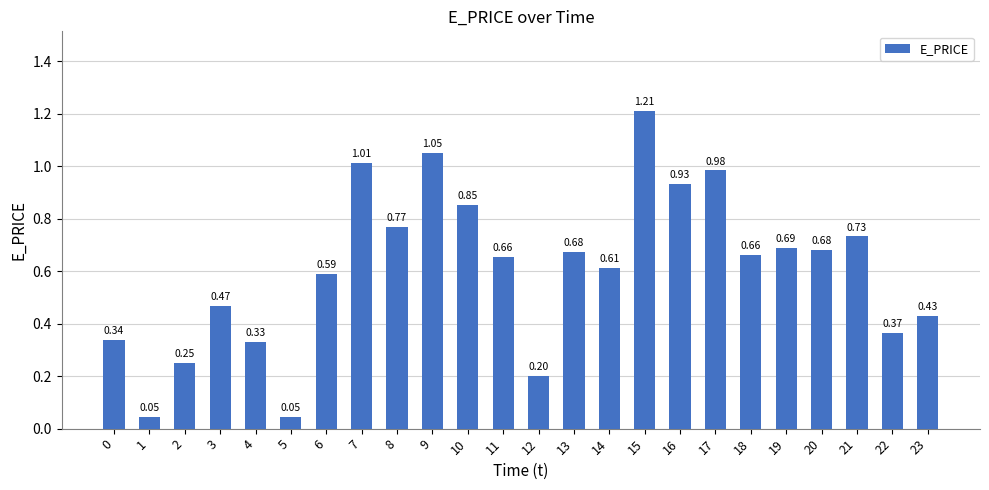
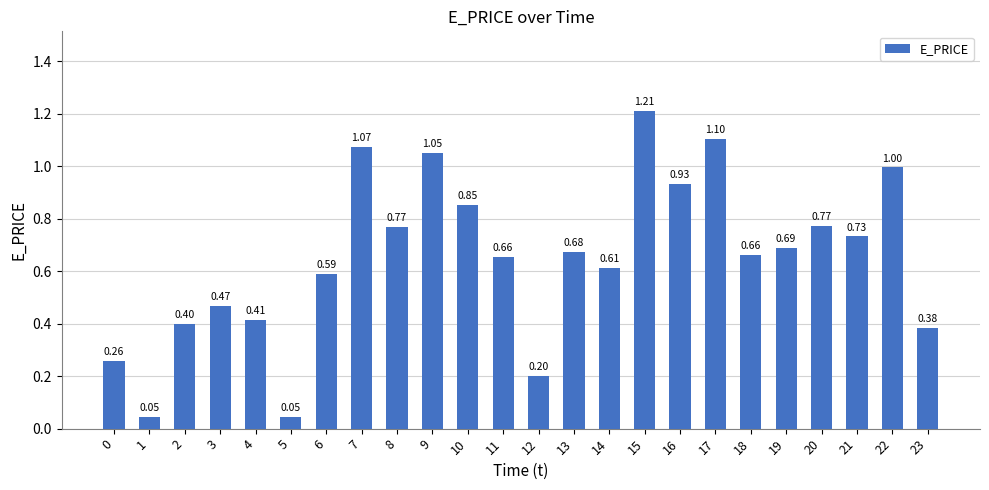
0: 0.34 -> 0.26
2: 0.25 -> 0.40
4: 0.33 -> 0.41
7: 1.01 -> 1.07
17: 0.98 -> 1.10
20: 0.68 -> 0.77
22: 0.37 -> 1.00
23: 0.43 -> 0.38
